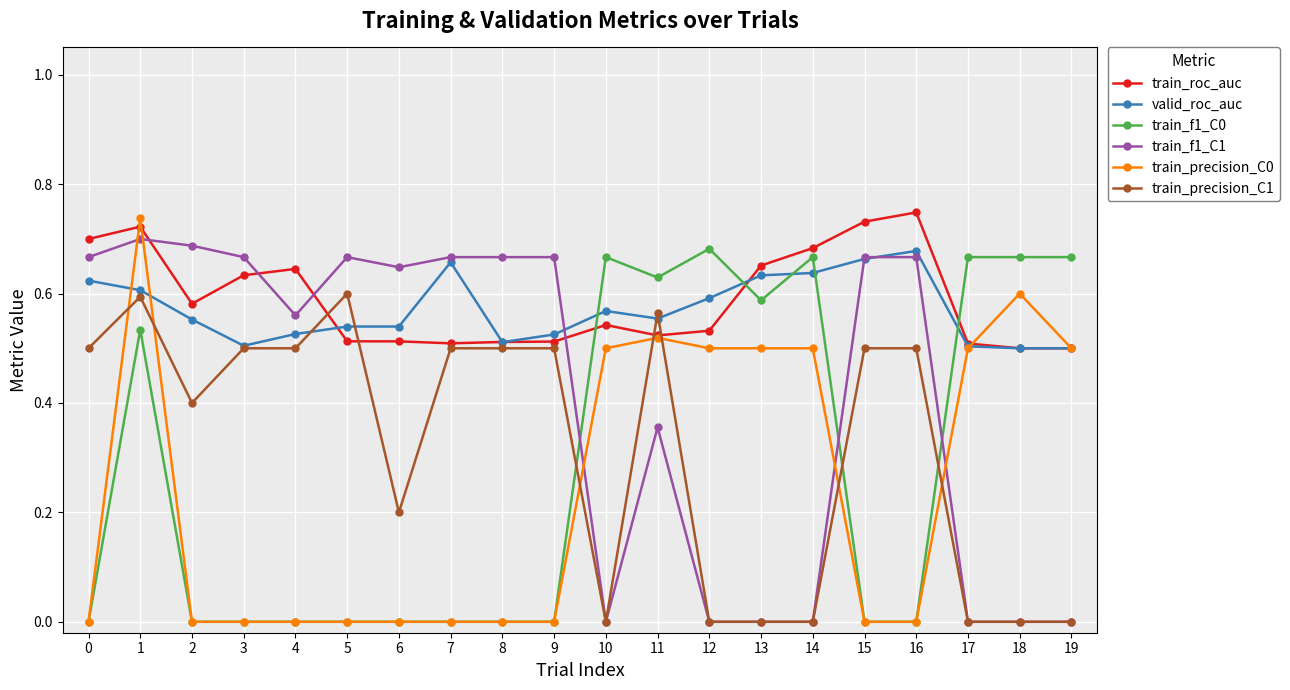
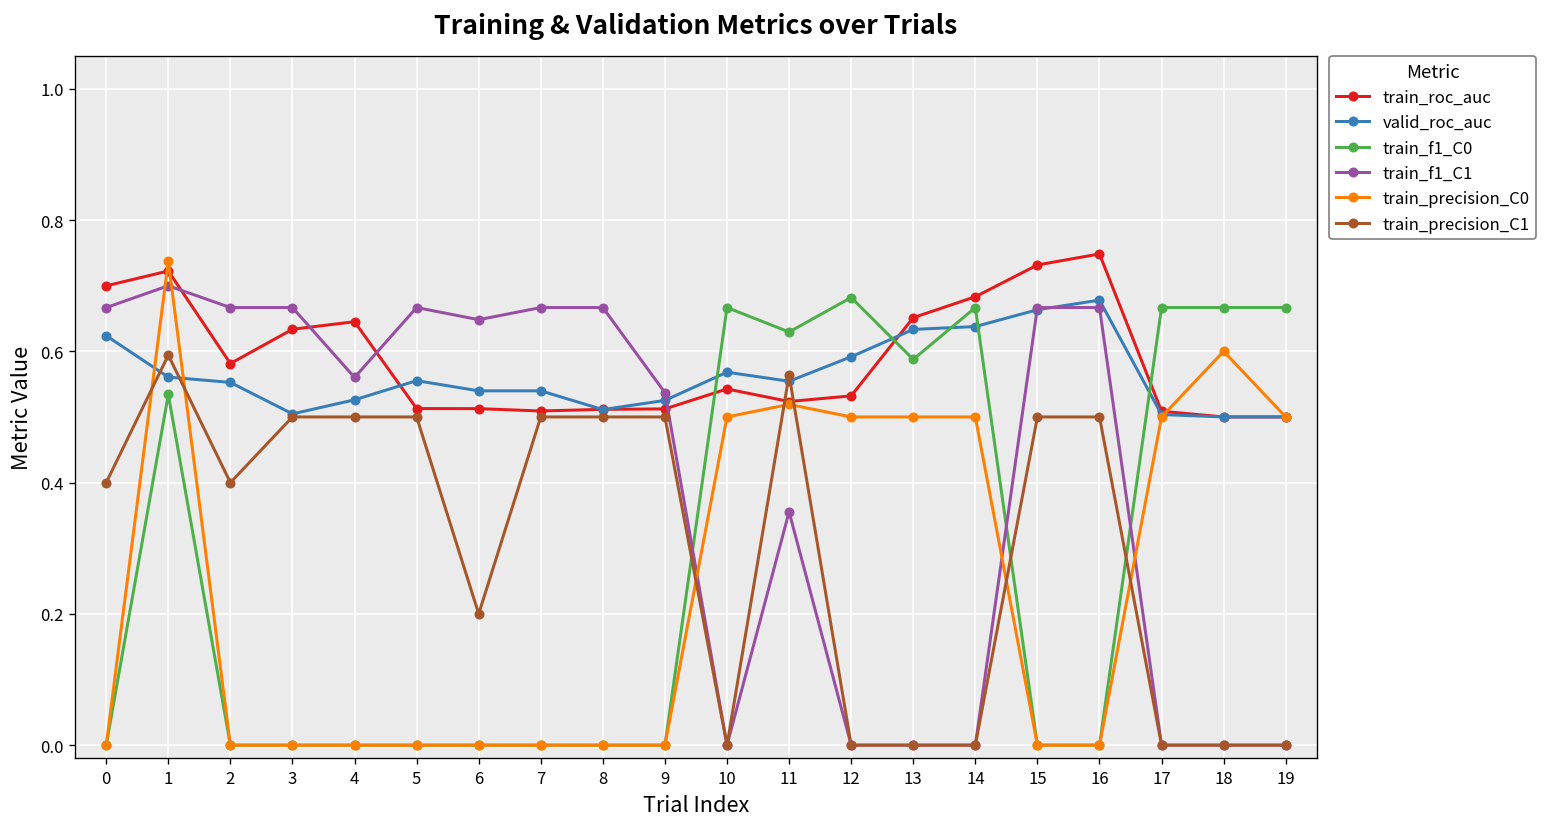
train_precision_C1, 0: 0.5 -> 0.4
valid_roc_auc, 1: 0.61 -> 0.56
train_f1_C1, 2: 0.69 -> 0.67
valid_roc_auc, 5: 0.54 -> 0.56
train_precision_C1, 5: 0.6 -> 0.5
valid_roc_auc, 7: 0.66 -> 0.54
train_f1_C1, 9: 0.67 -> 0.54
